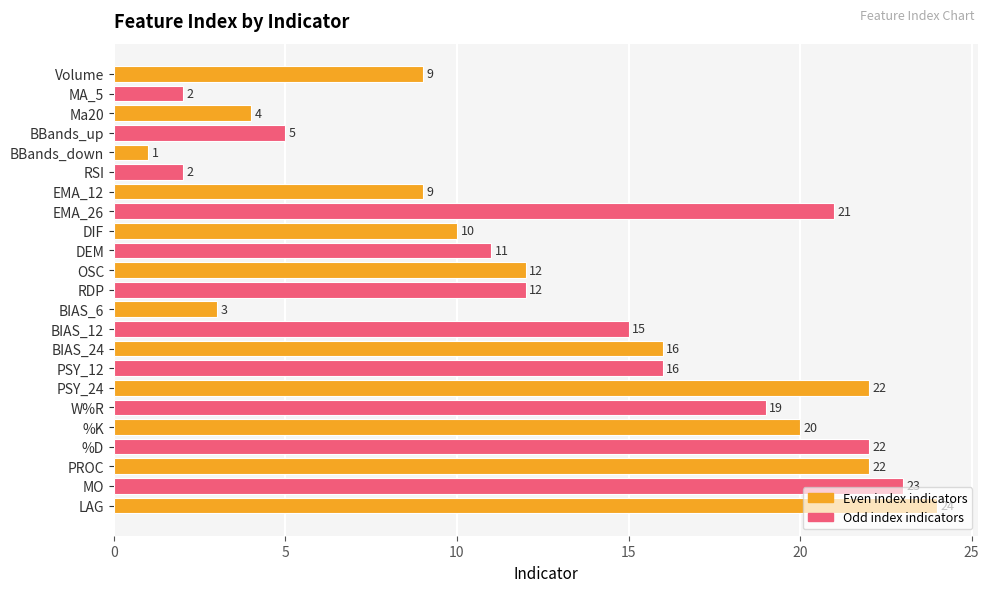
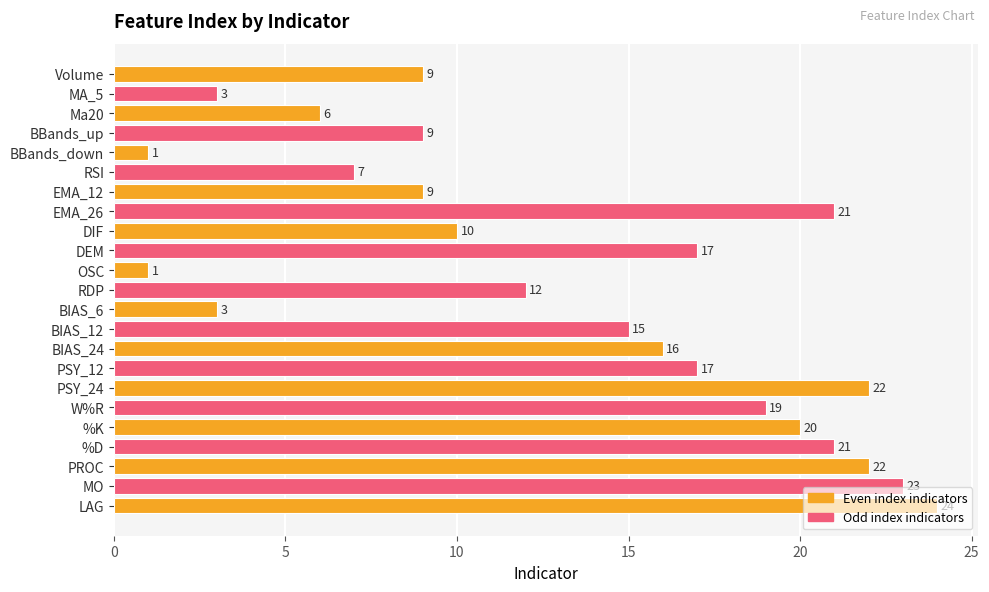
MA_5: 2 -> 3
Ma20: 4 -> 6
BBands_up: 5 -> 9
RSI: 2 -> 7
DEM: 11 -> 17
OSC: 12 -> 1
PSY_12: 16 -> 17
%D: 22 -> 21
